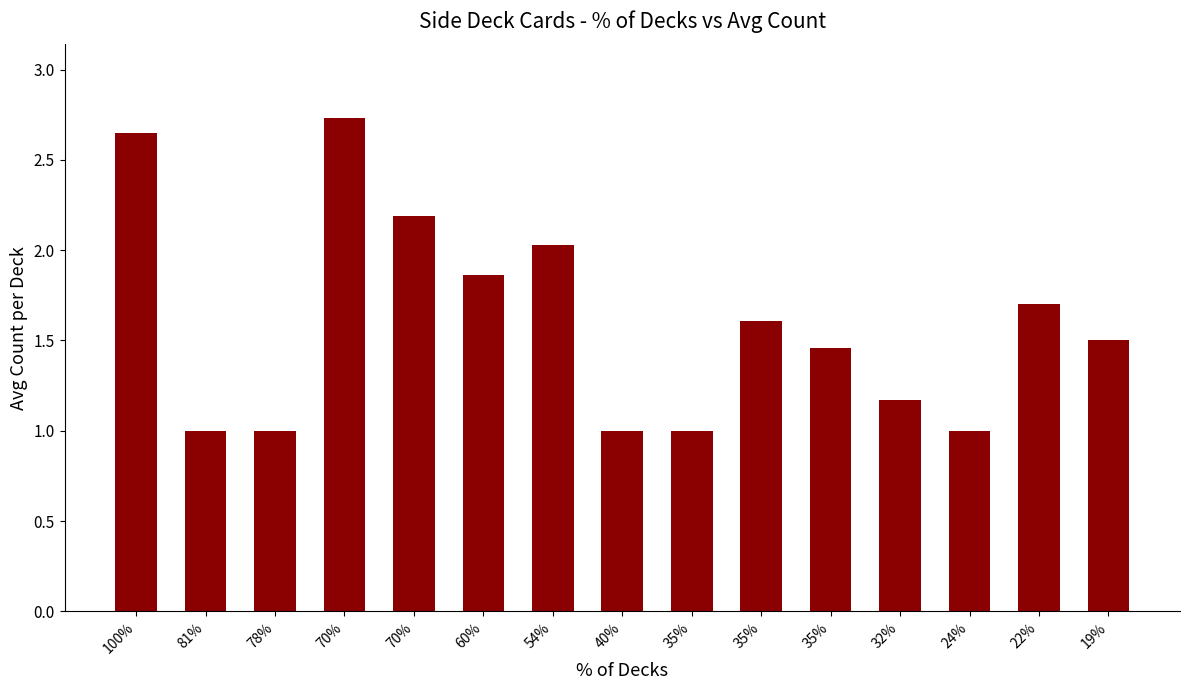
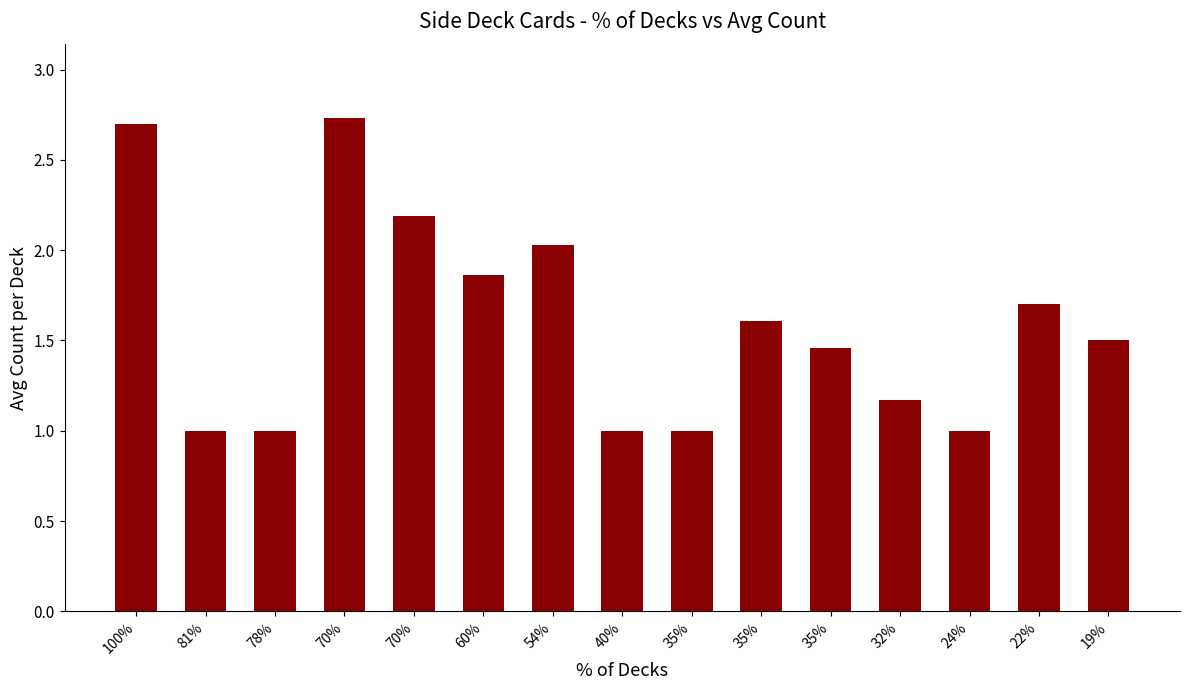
100%: 2.65 -> 2.70
